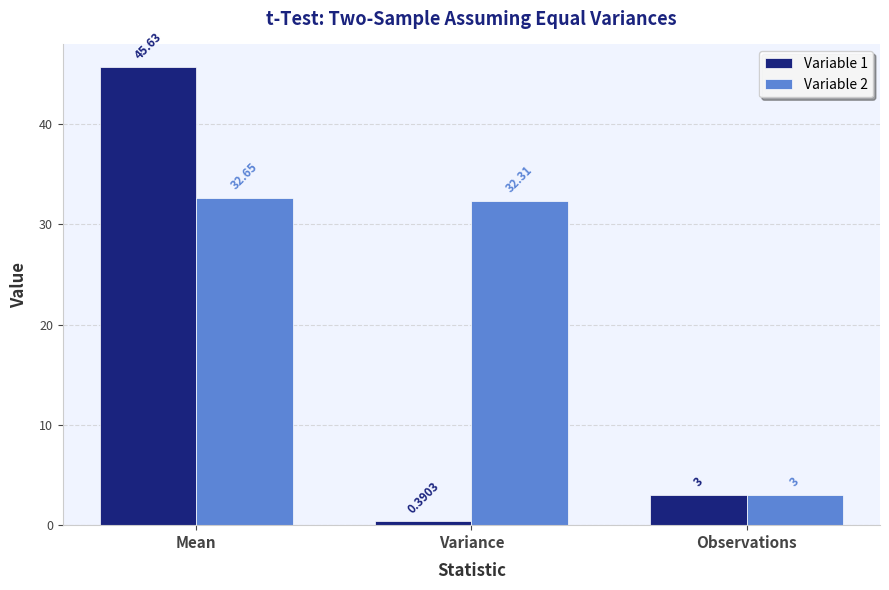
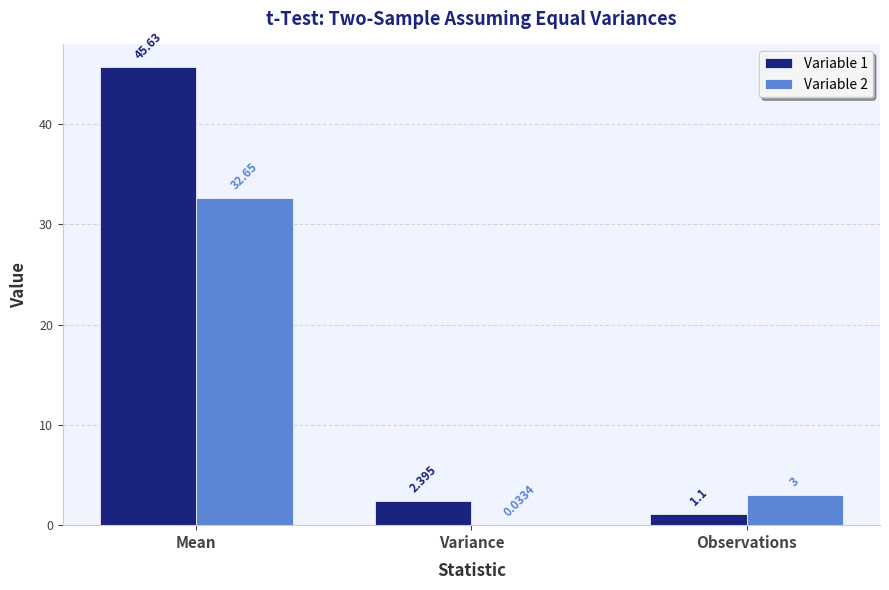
Variable 1, Variance: 0.3903 -> 2.395
Variable 2, Variance: 32.31 -> 0.0334
Variable 1, Observations: 3 -> 1.1
